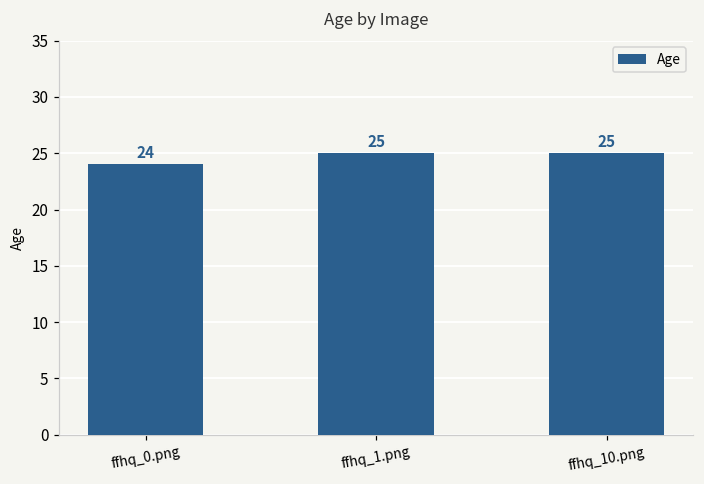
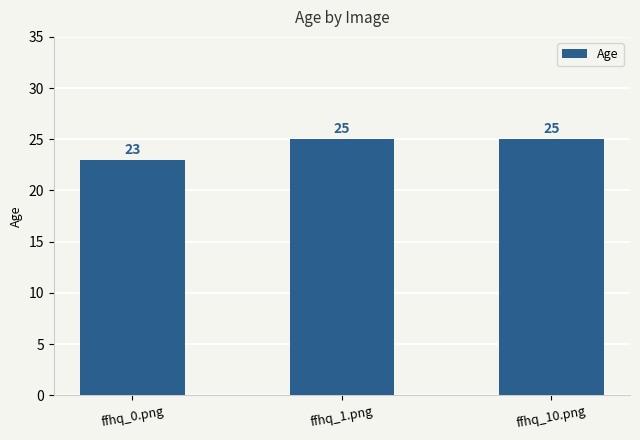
ffhq_0.png: 24 -> 23
